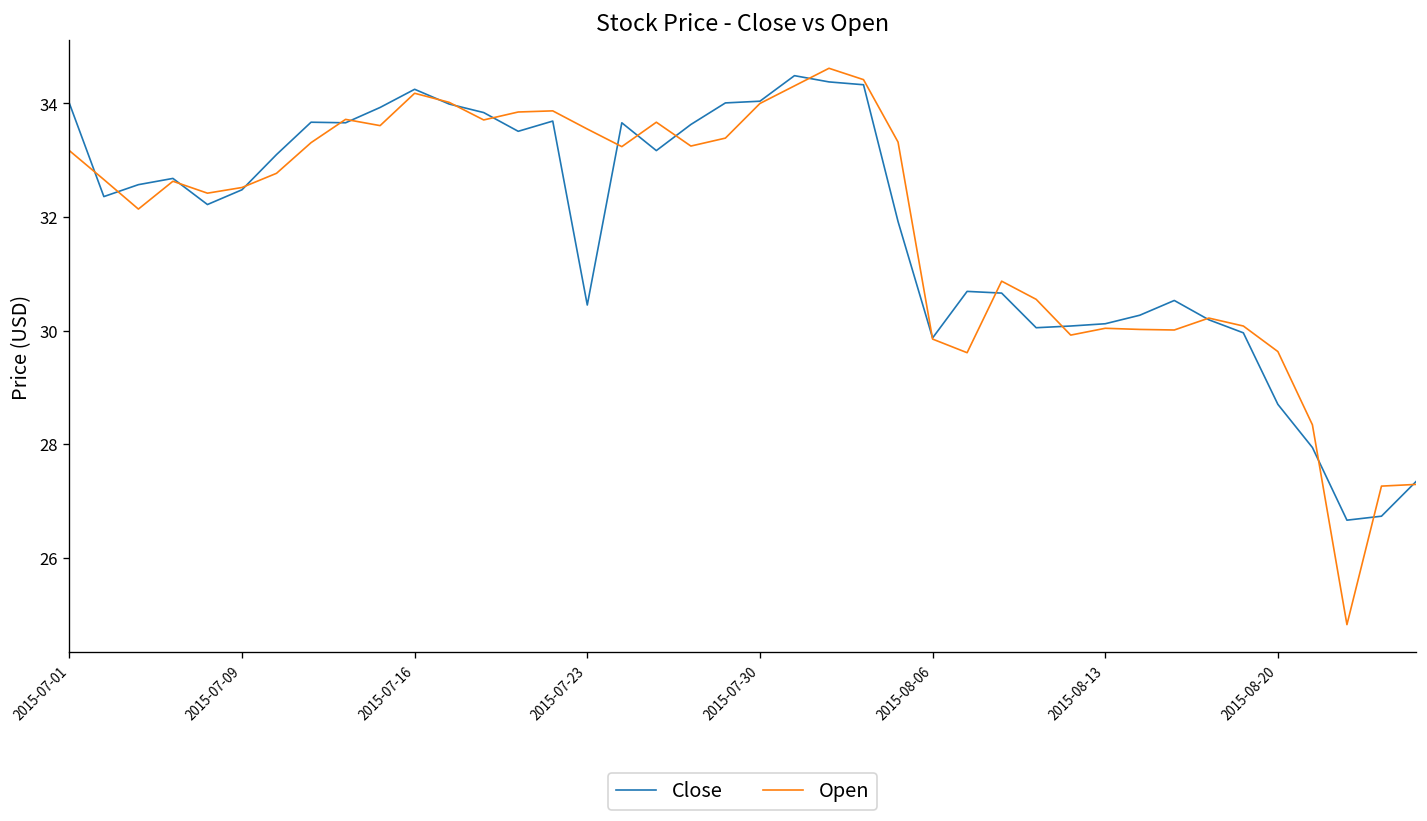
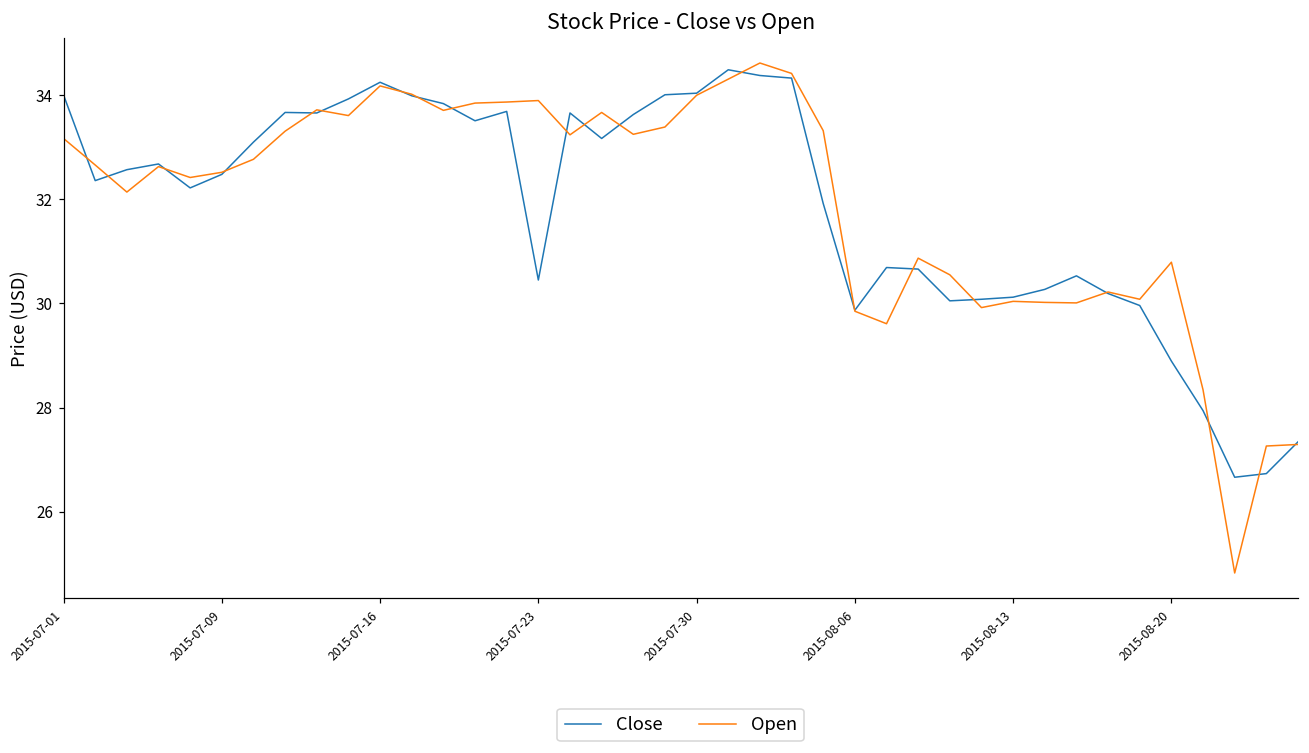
Open, 2015-07-23: 33.5 -> 33.9
Close, 2015-08-20: 28.7 -> 28.9
Open, 2015-08-20: 29.6 -> 30.8
